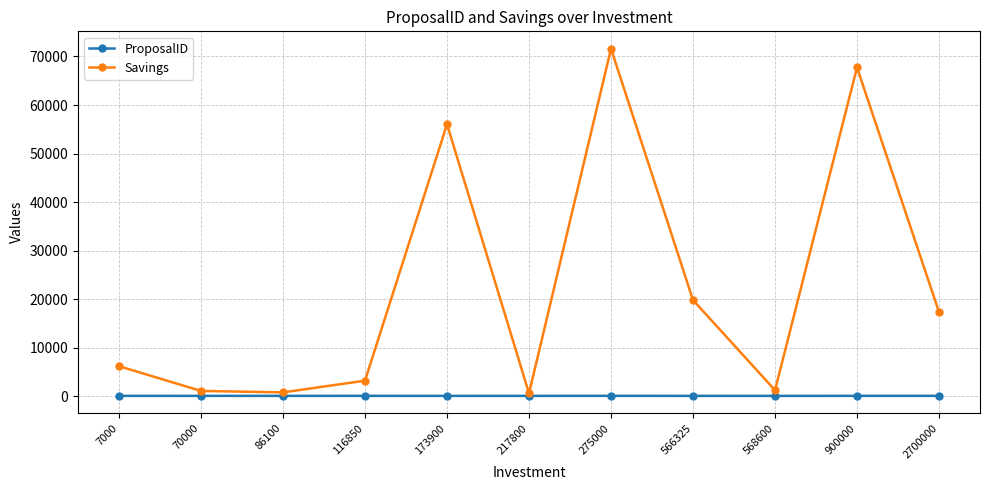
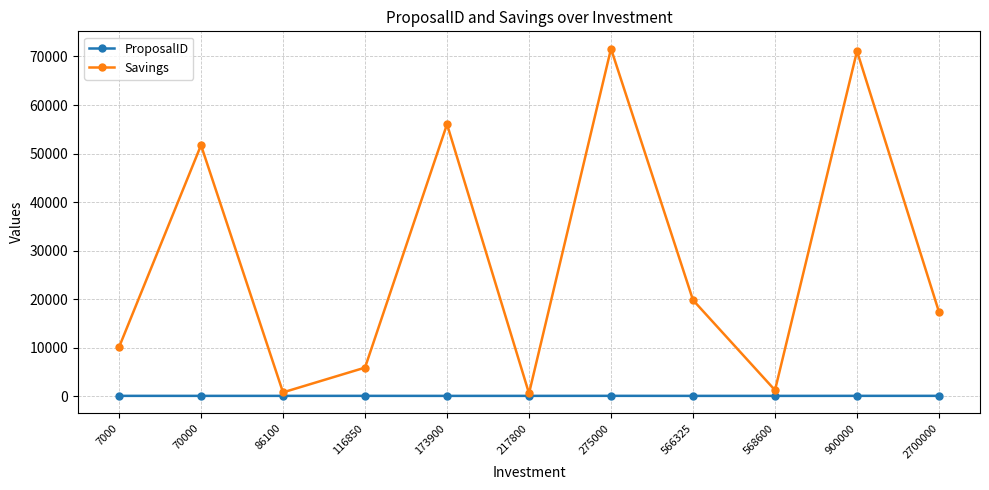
Savings, 7000: 6000 -> 10000
Savings, 70000: 1000 -> 52000
Savings, 116850: 3000 -> 6000
Savings, 900000: 68000 -> 71000
